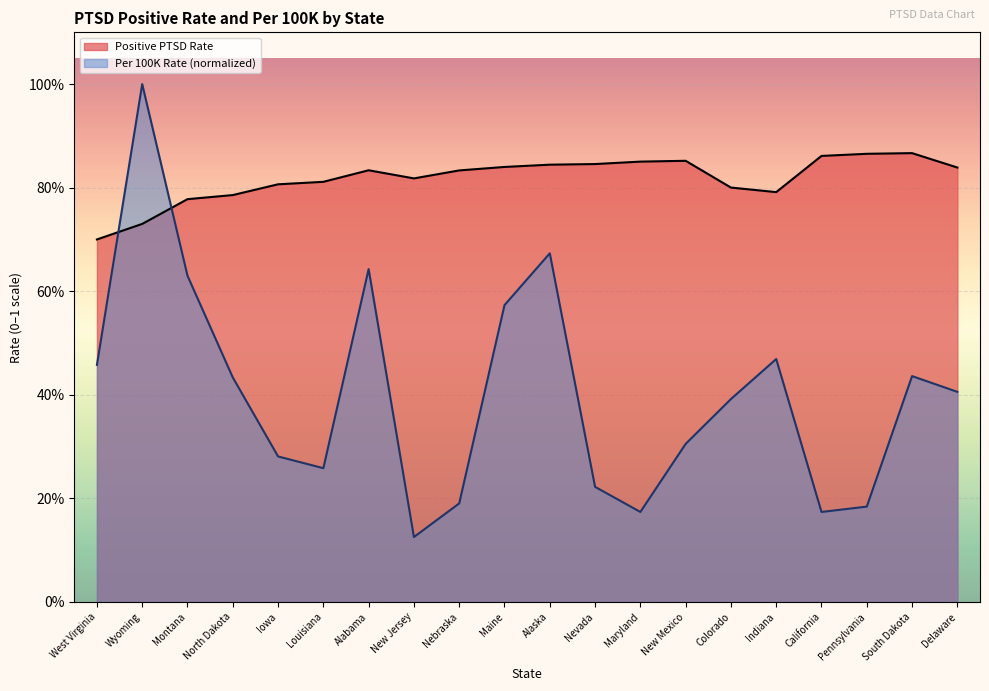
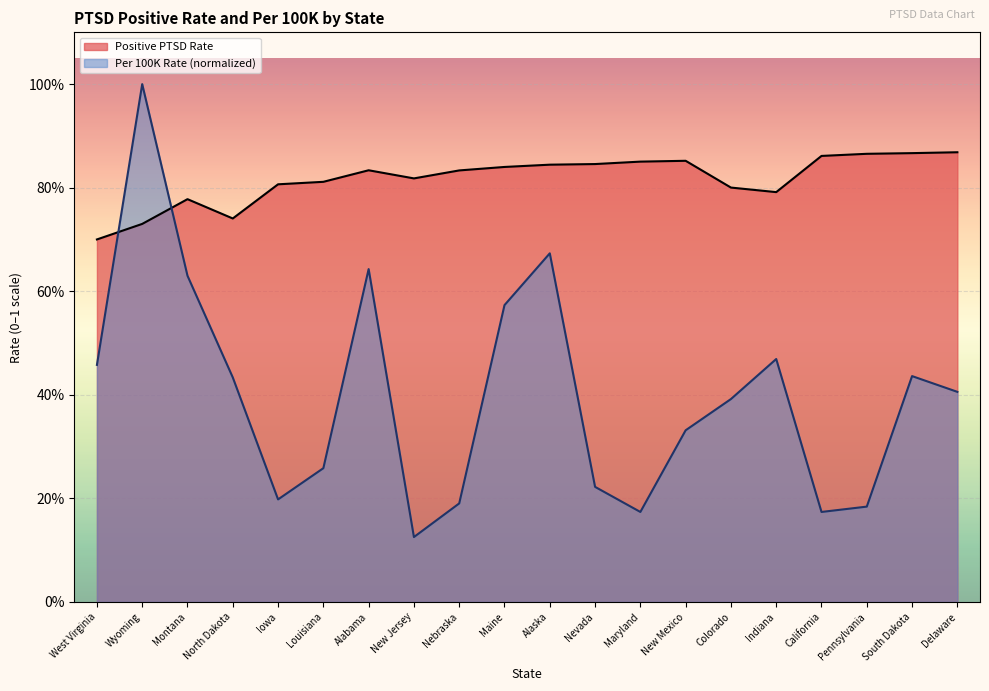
Positive PTSD Rate, North Dakota: 79% -> 74%
Per 100K Rate (normalized), Iowa: 28% -> 20%
Per 100K Rate (normalized), New Mexico: 31% -> 33%
Positive PTSD Rate, Delaware: 84% -> 87%
